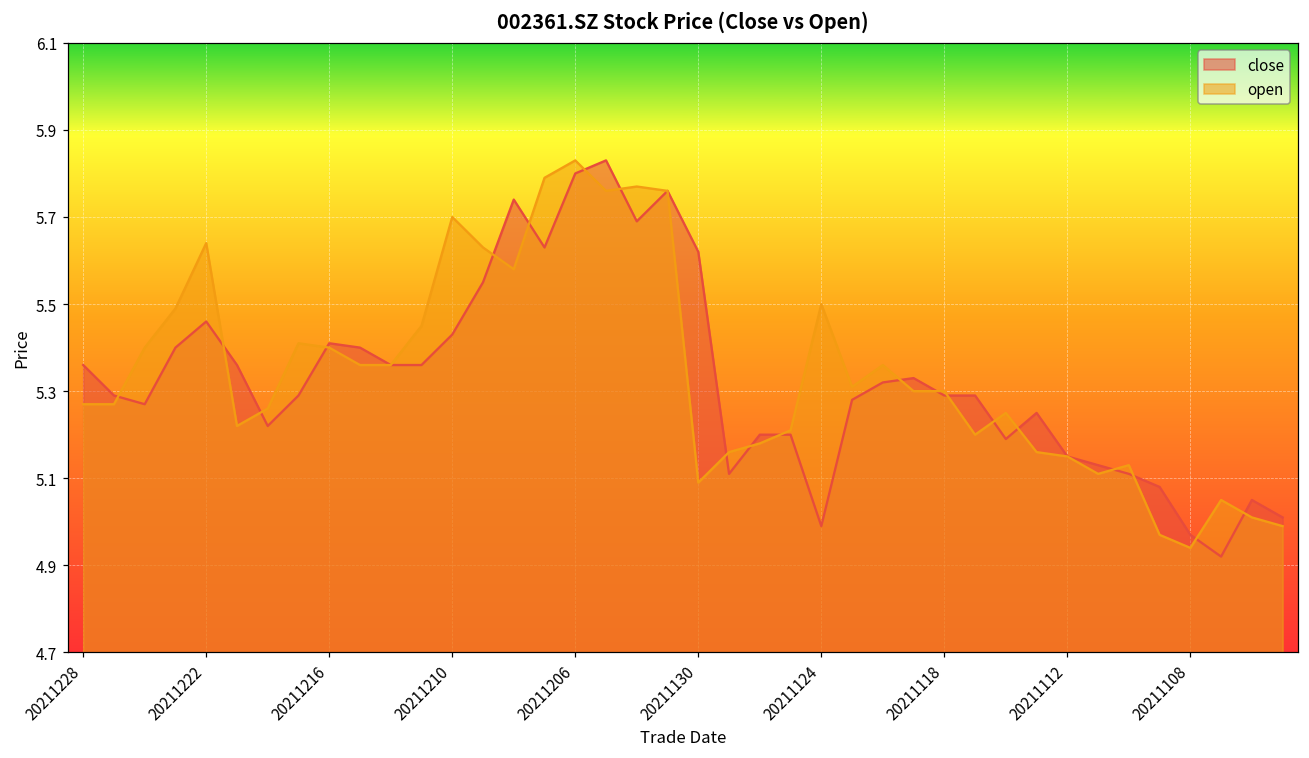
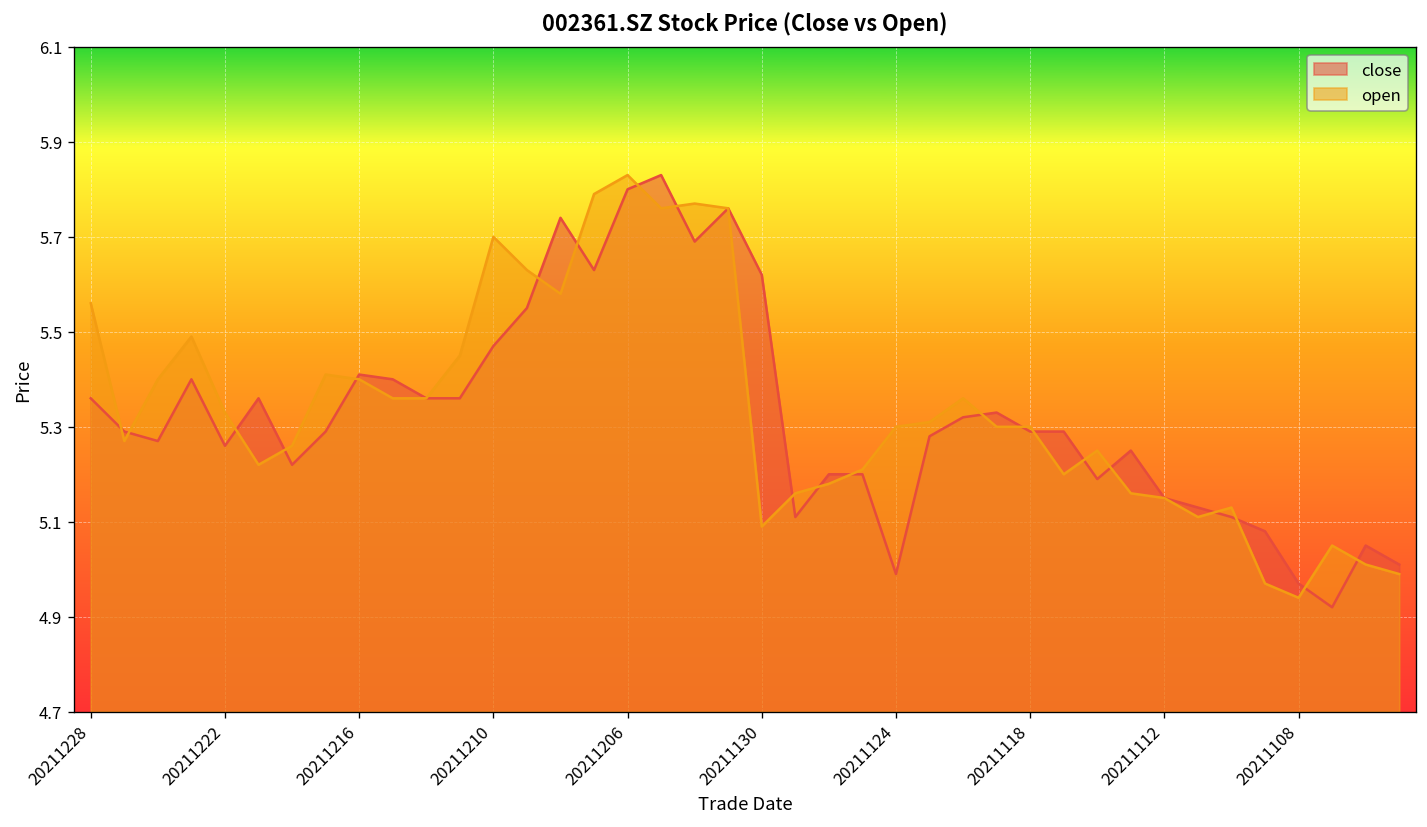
open, 20211228: 5.27 -> 5.56
close, 20211222: 5.46 -> 5.26
open, 20211222: 5.64 -> 5.33
close, 20211210: 5.43 -> 5.47
open, 20211124: 5.5 -> 5.3
